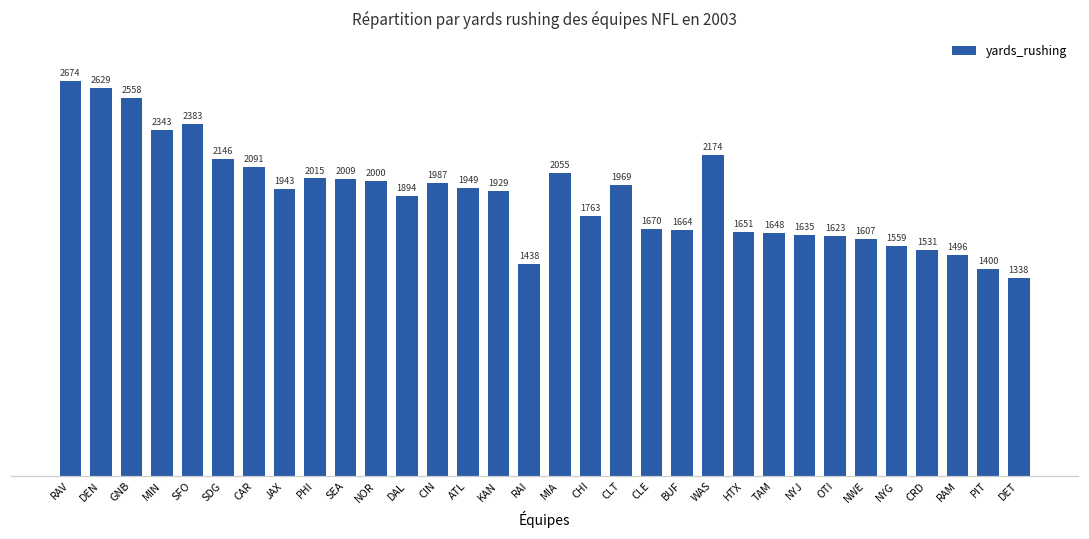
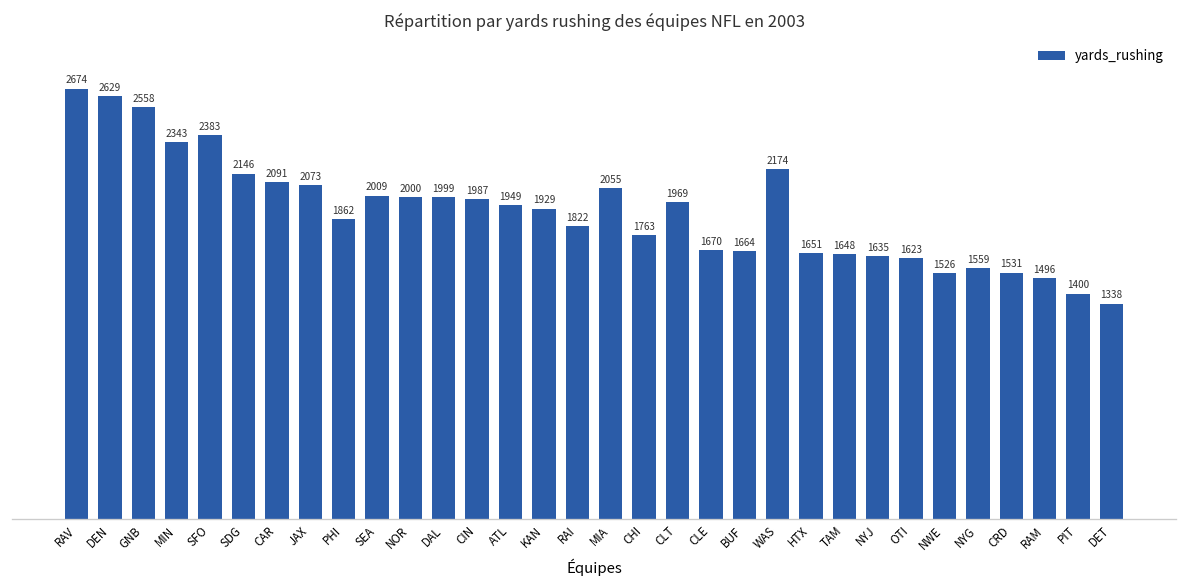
JAX: 1943 -> 2073
PHI: 2015 -> 1862
DAL: 1894 -> 1999
RAI: 1438 -> 1822
NWE: 1607 -> 1526
